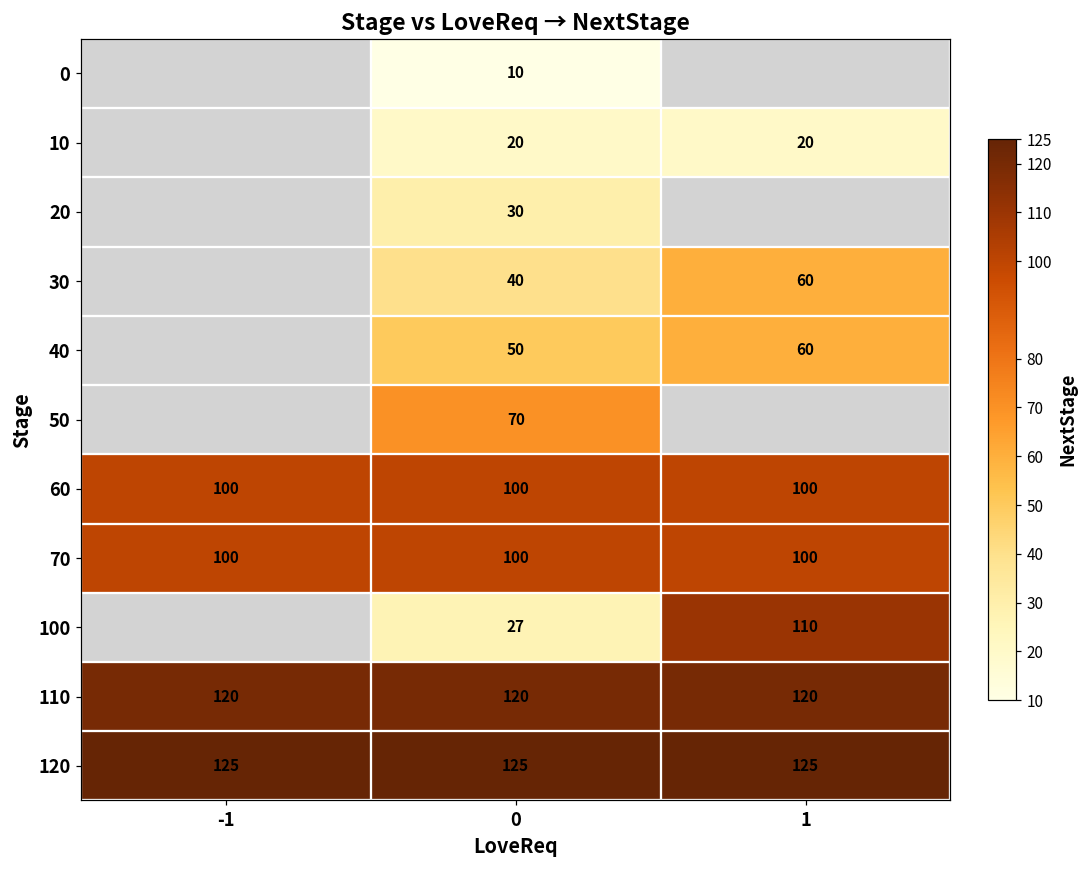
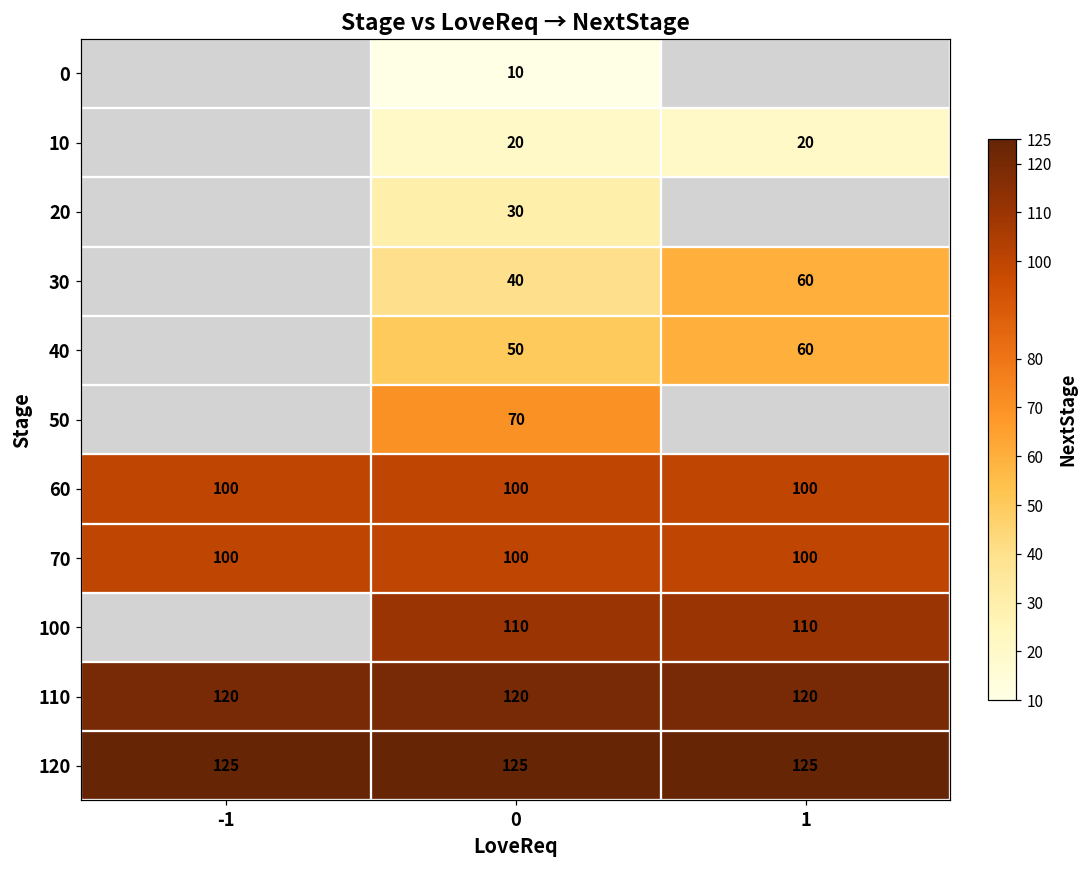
100, 0: 27 -> 110
